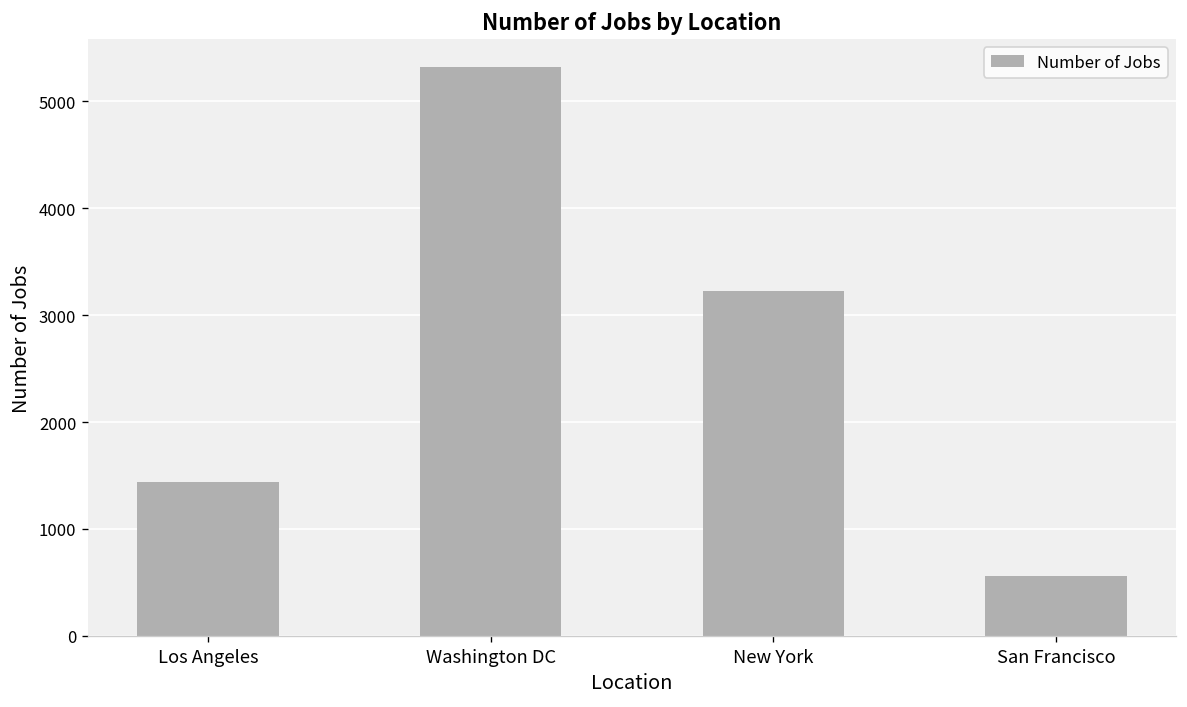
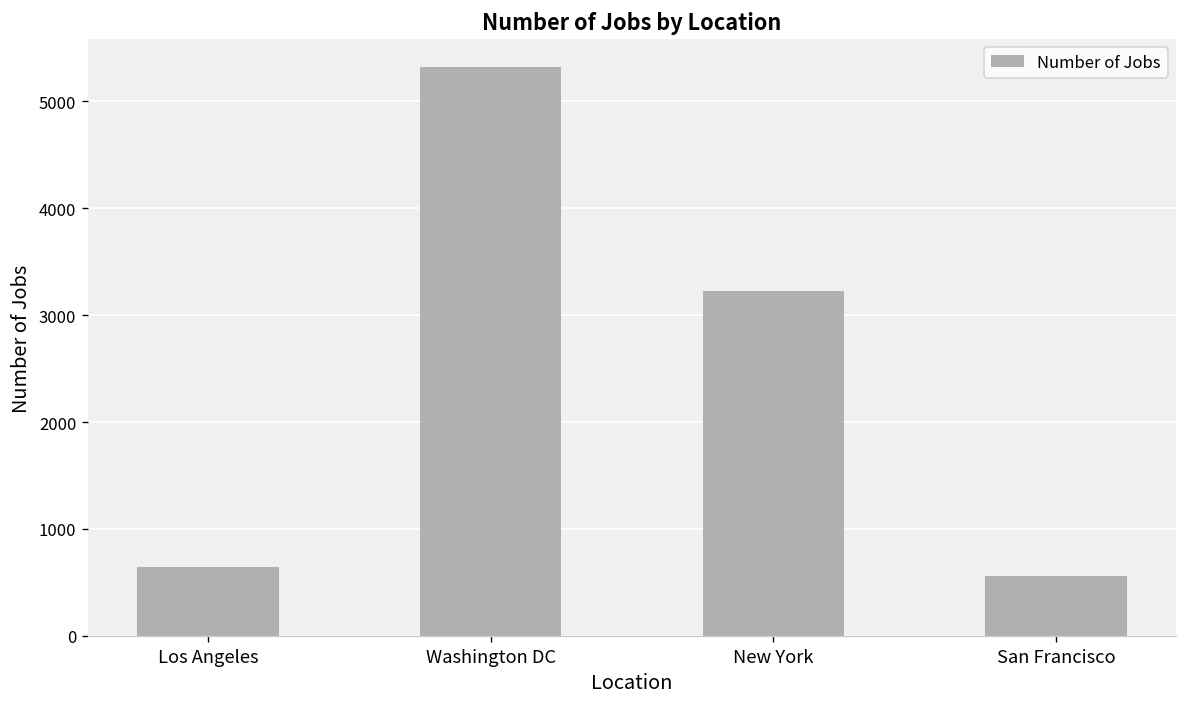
Los Angeles: 1400 -> 600
